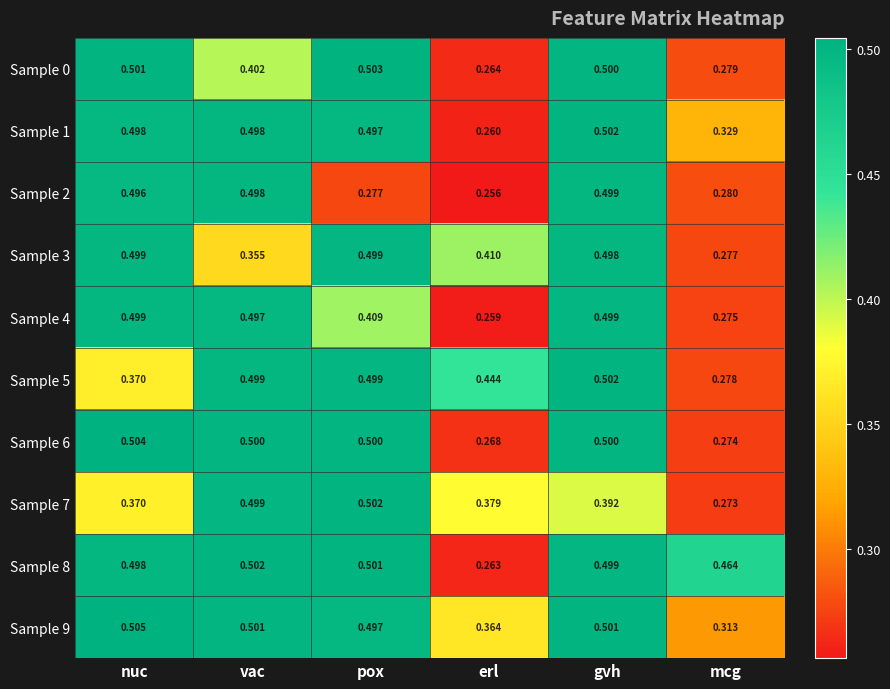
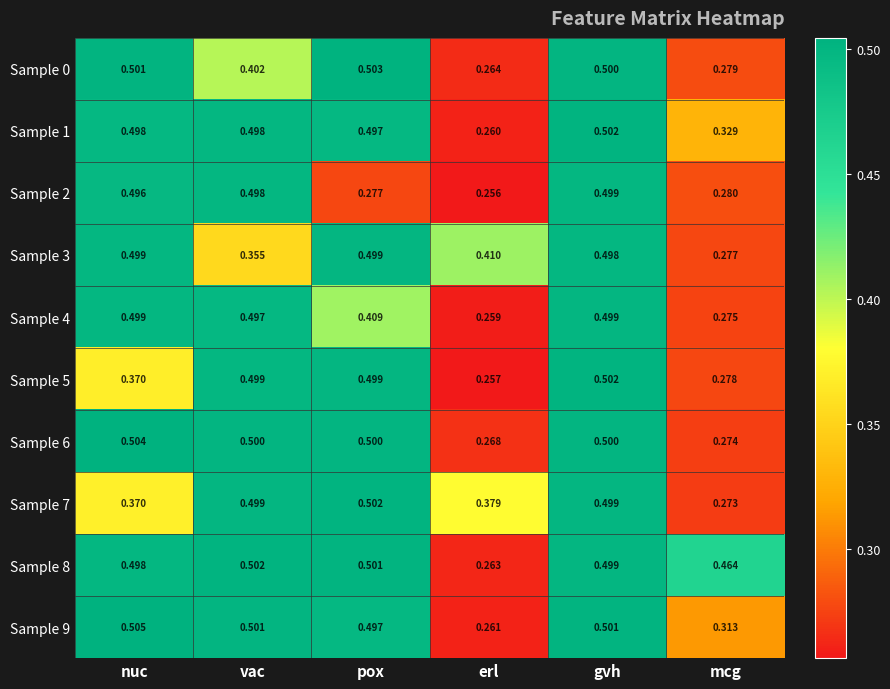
Sample 5, erl: 0.444 -> 0.257
Sample 7, gvh: 0.392 -> 0.499
Sample 9, erl: 0.364 -> 0.261
